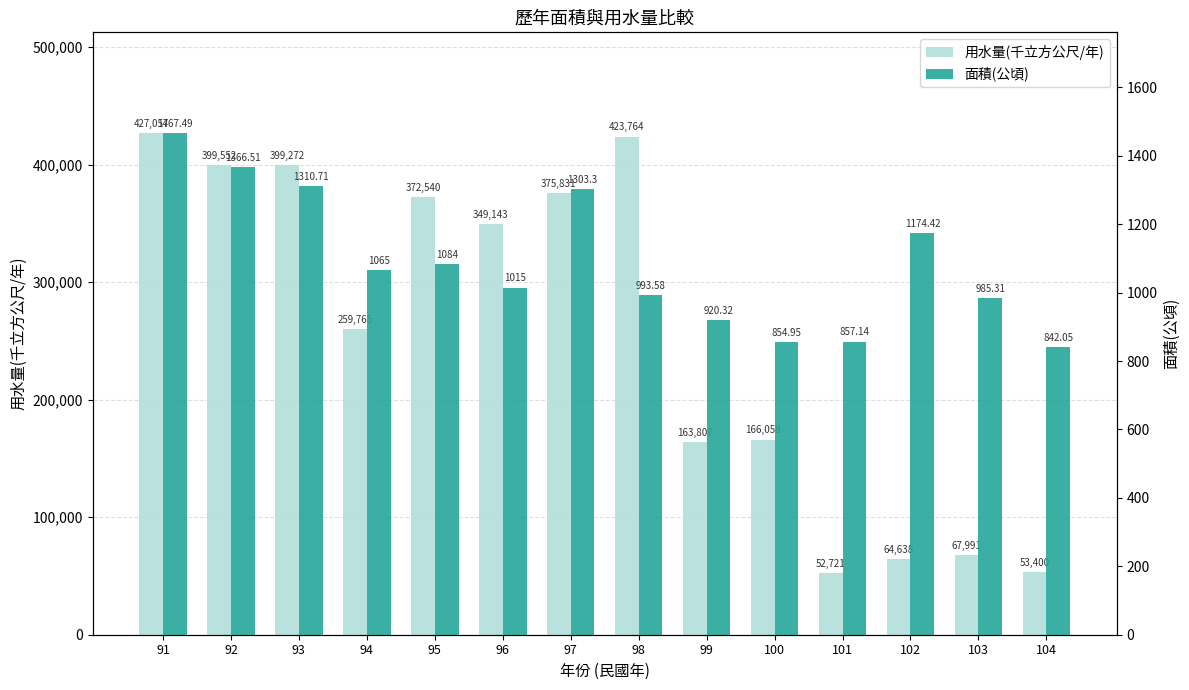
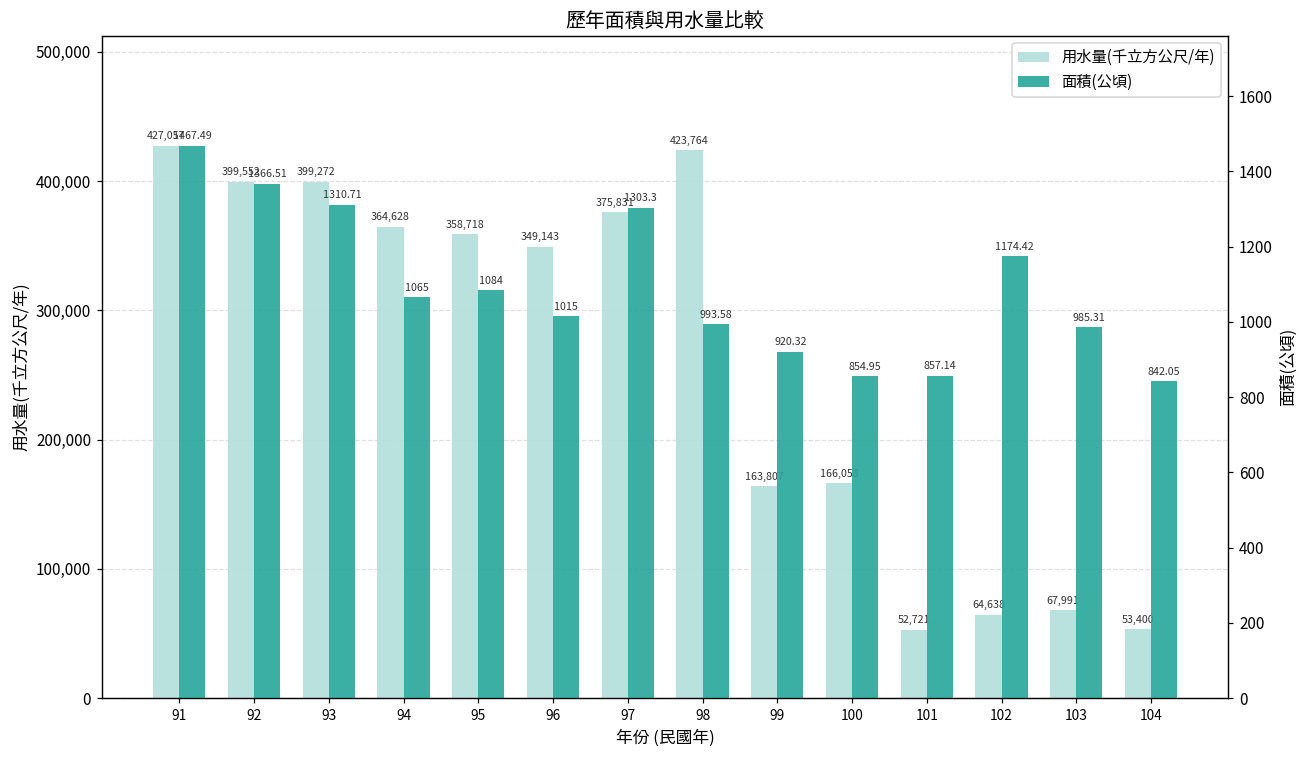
用水量(千立方公尺/年), 94: 259,765 -> 364,628
用水量(千立方公尺/年), 95: 372,540 -> 358,718
